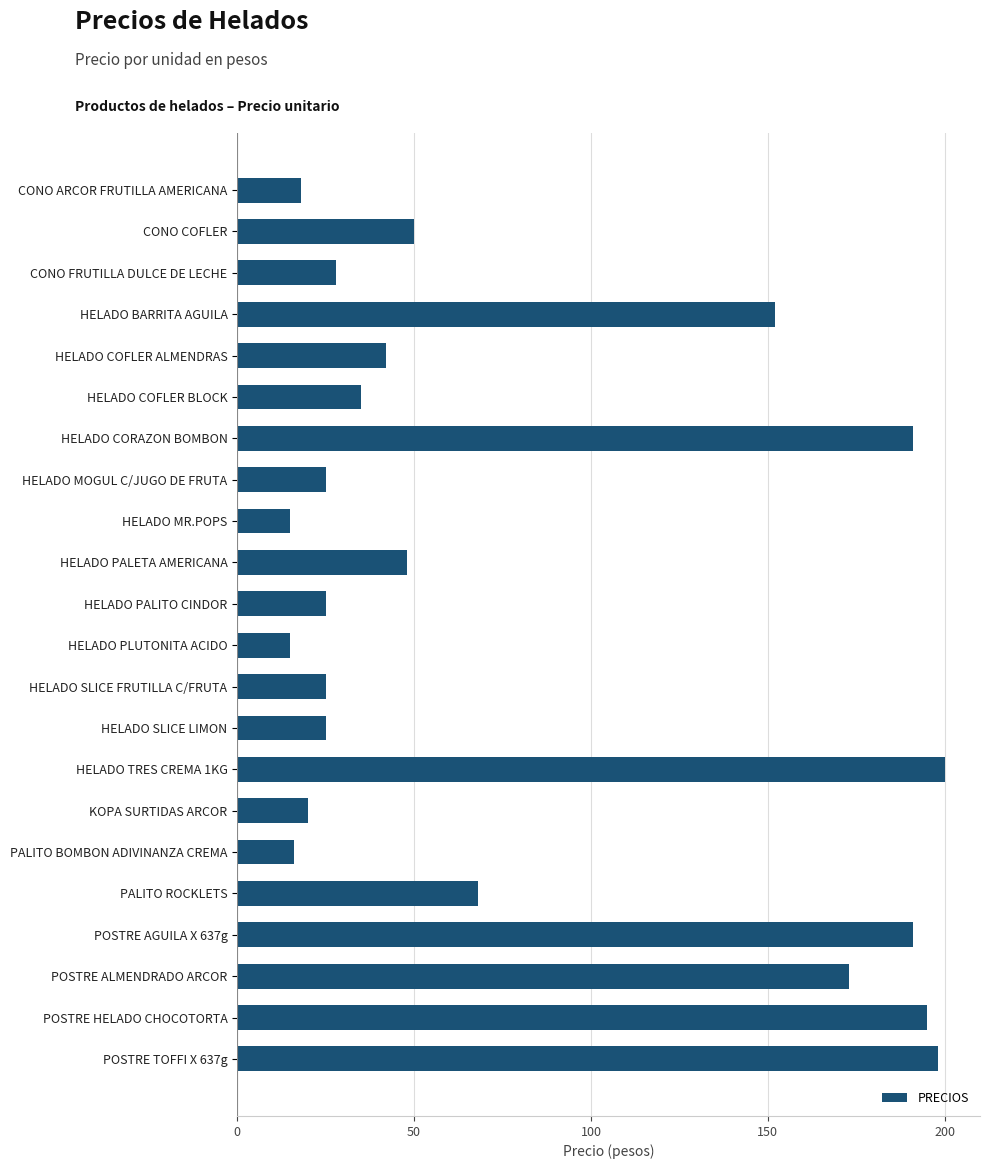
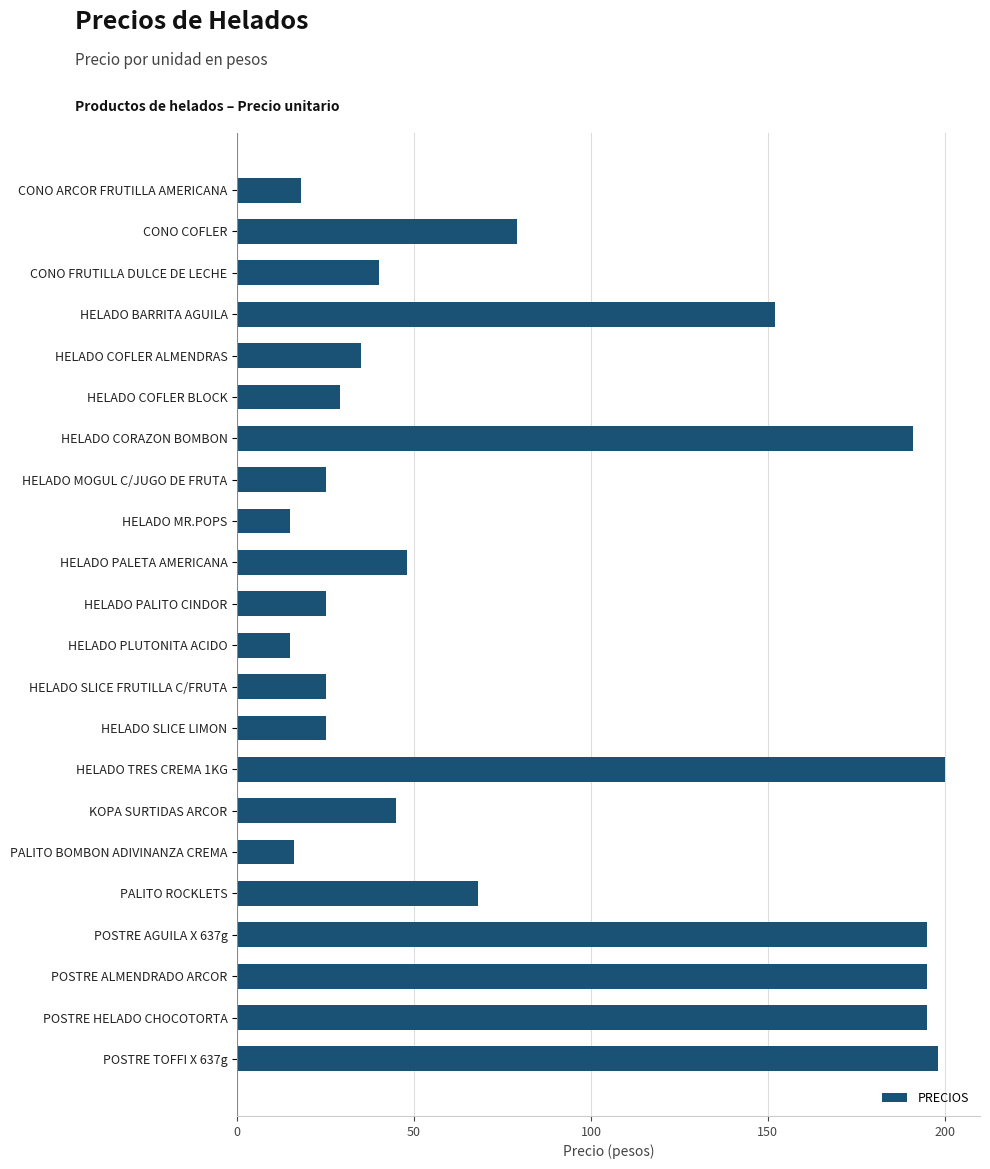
CONO COFLER: 50 -> 79
CONO FRUTILLA DULCE DE LECHE: 28 -> 40
HELADO COFLER ALMENDRAS: 42 -> 35
HELADO COFLER BLOCK: 35 -> 29
KOPA SURTIDAS ARCOR: 20 -> 45
POSTRE AGUILA X 637g: 191 -> 195
POSTRE ALMENDRADO ARCOR: 173 -> 195
